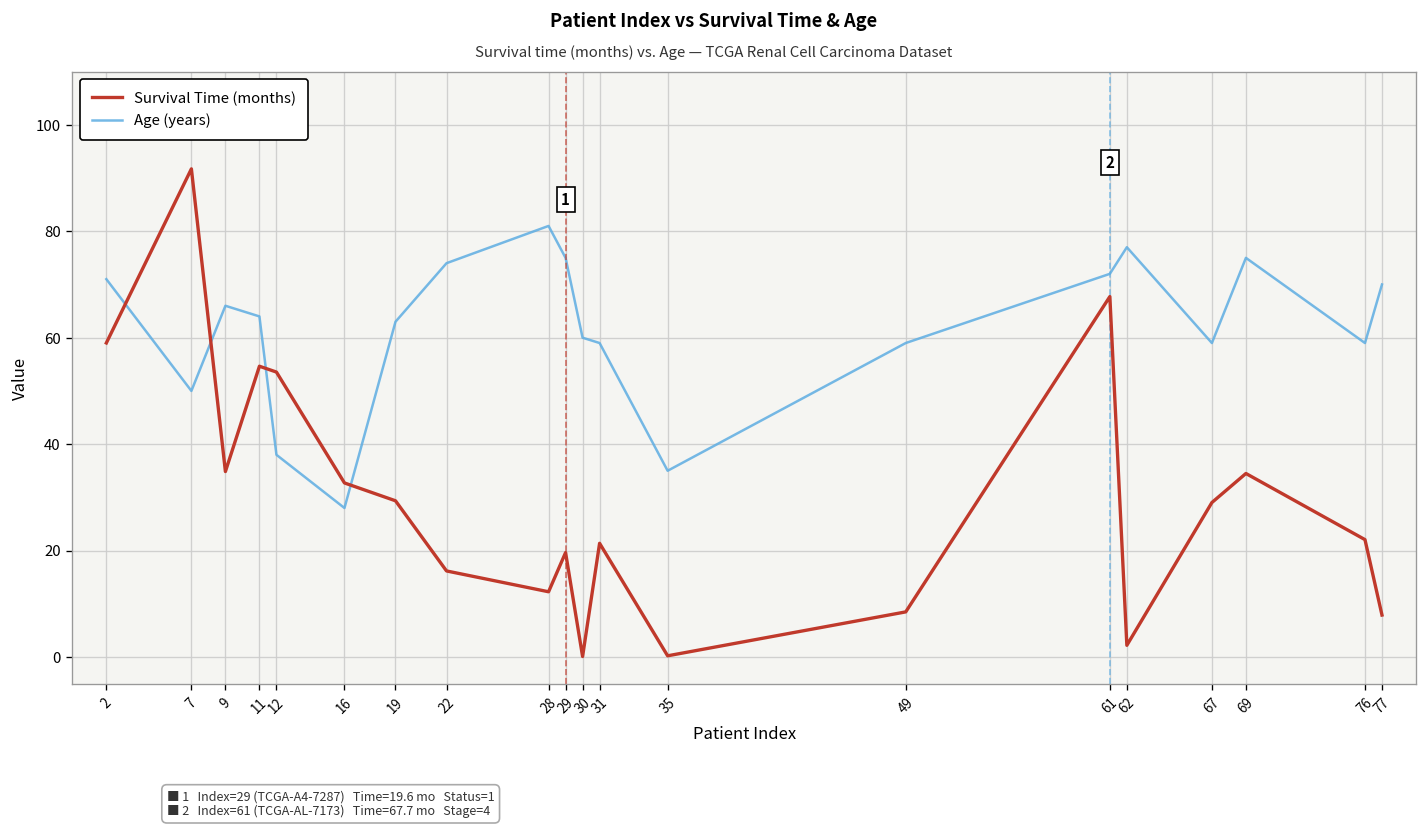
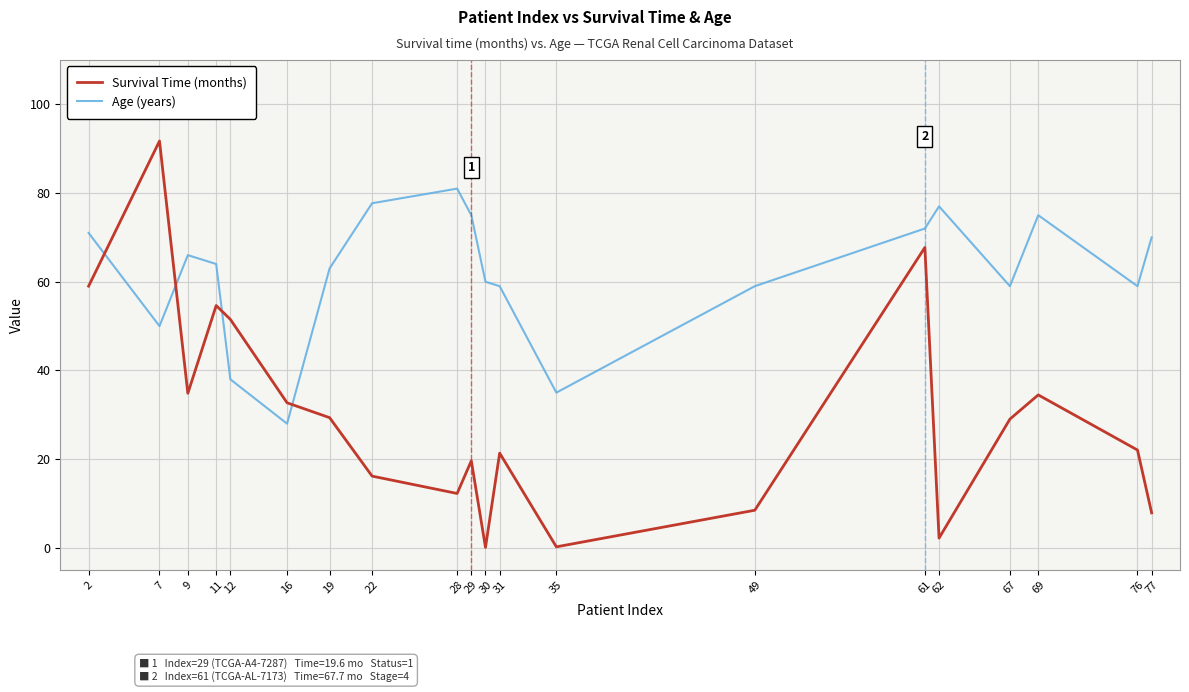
Survival Time (months), 12: 54 -> 52
Age (years), 22: 74 -> 78
